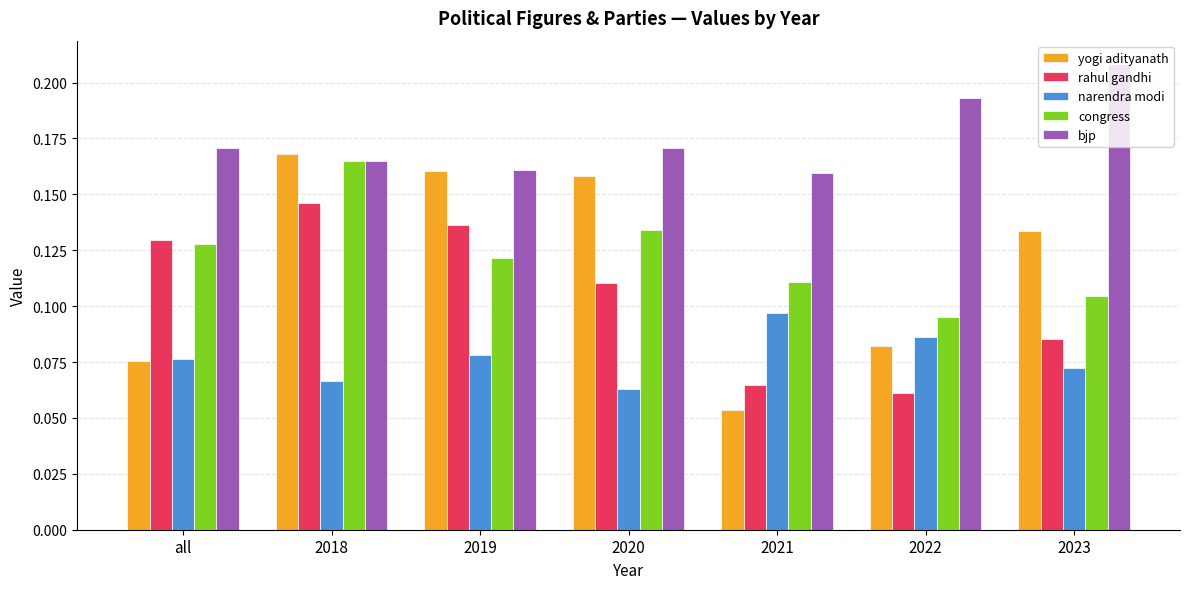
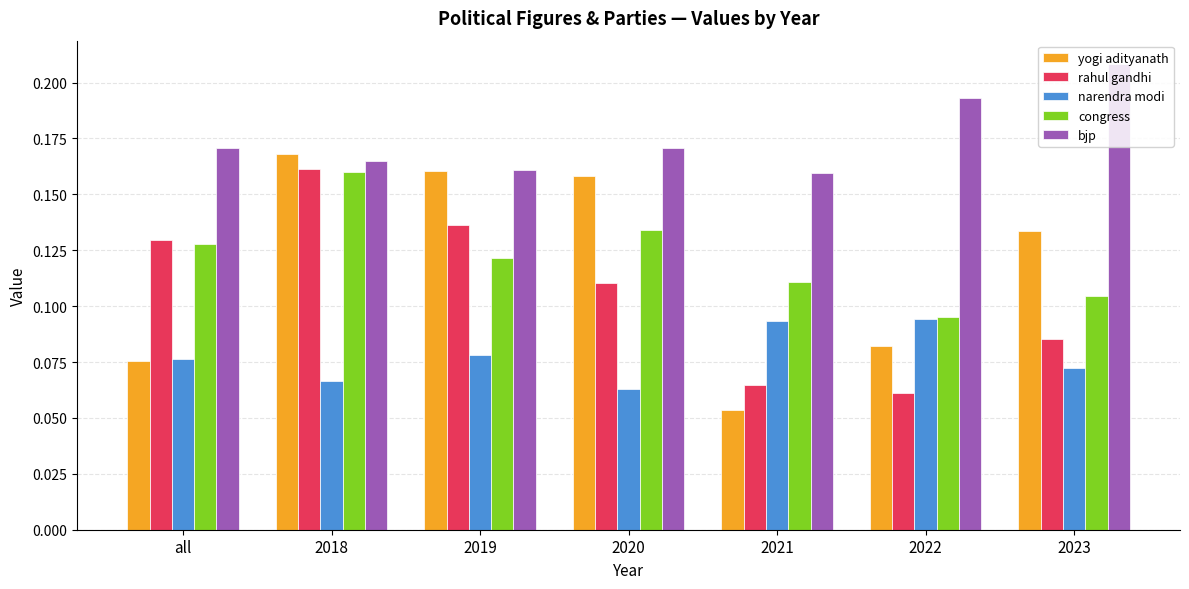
rahul gandhi, 2018: 0.146 -> 0.161
congress, 2018: 0.165 -> 0.160
narendra modi, 2021: 0.097 -> 0.093
narendra modi, 2022: 0.086 -> 0.094
